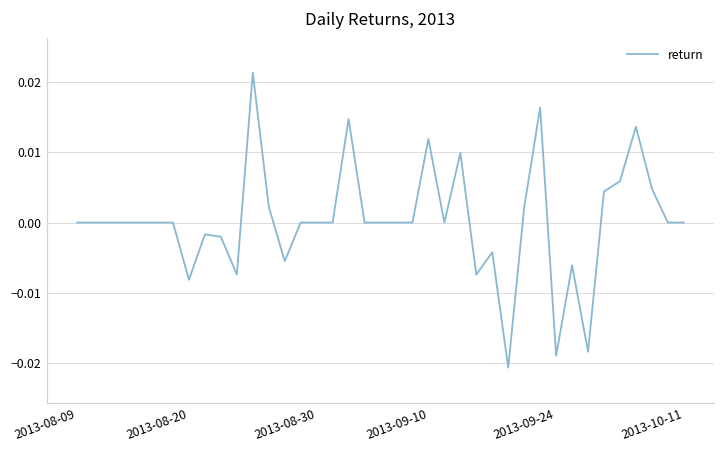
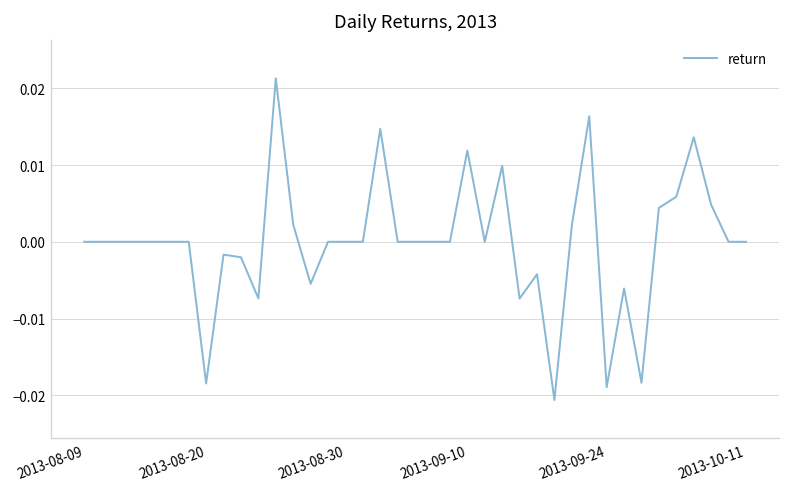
2013-08-20: -0.008 -> -0.018
